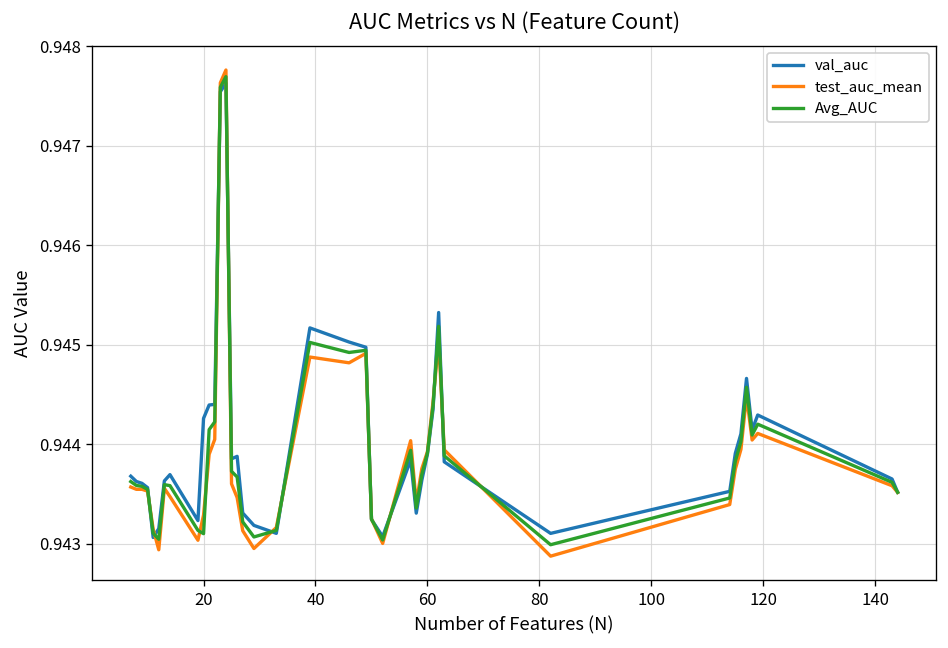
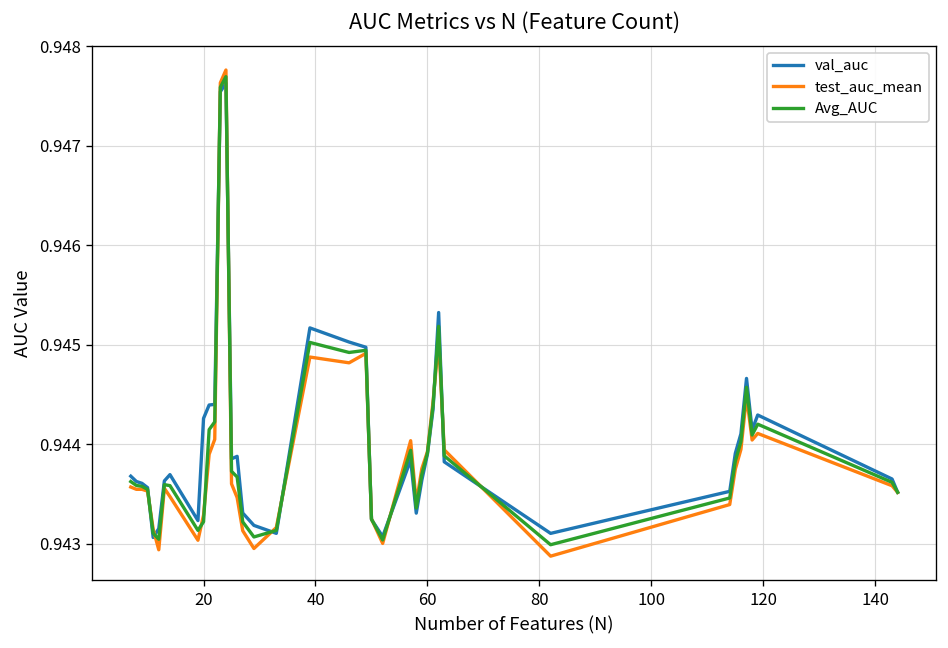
Avg_AUC, 20: 0.9431 -> 0.9432
